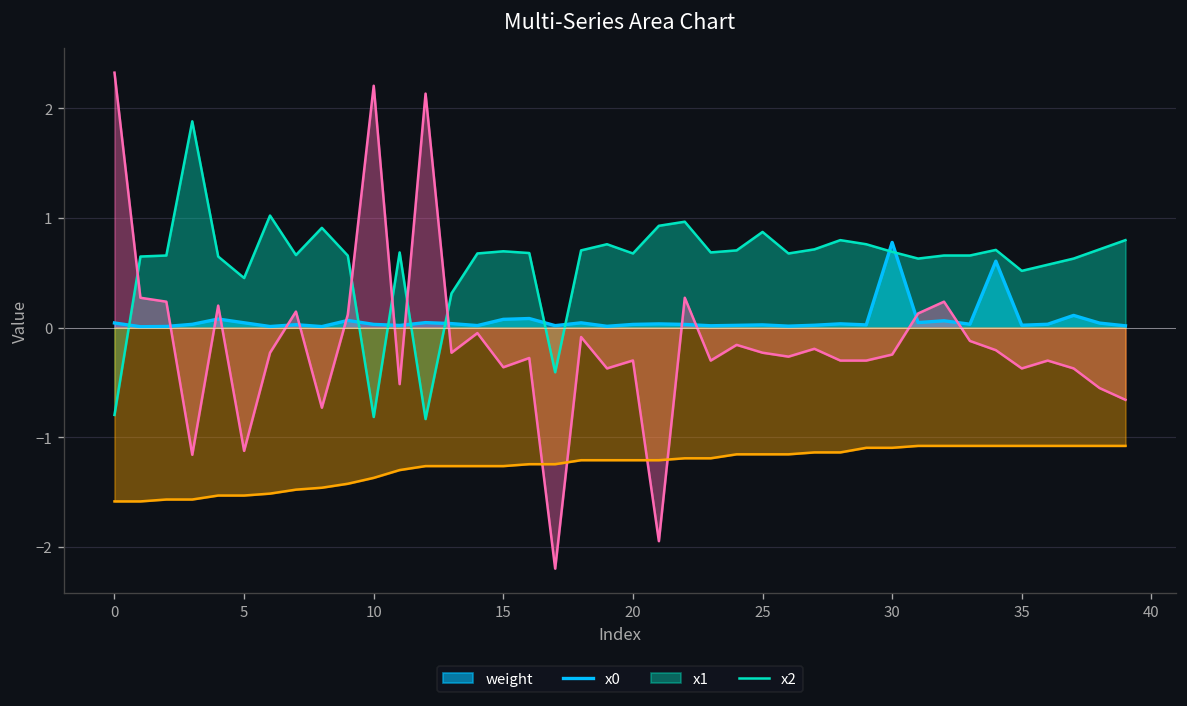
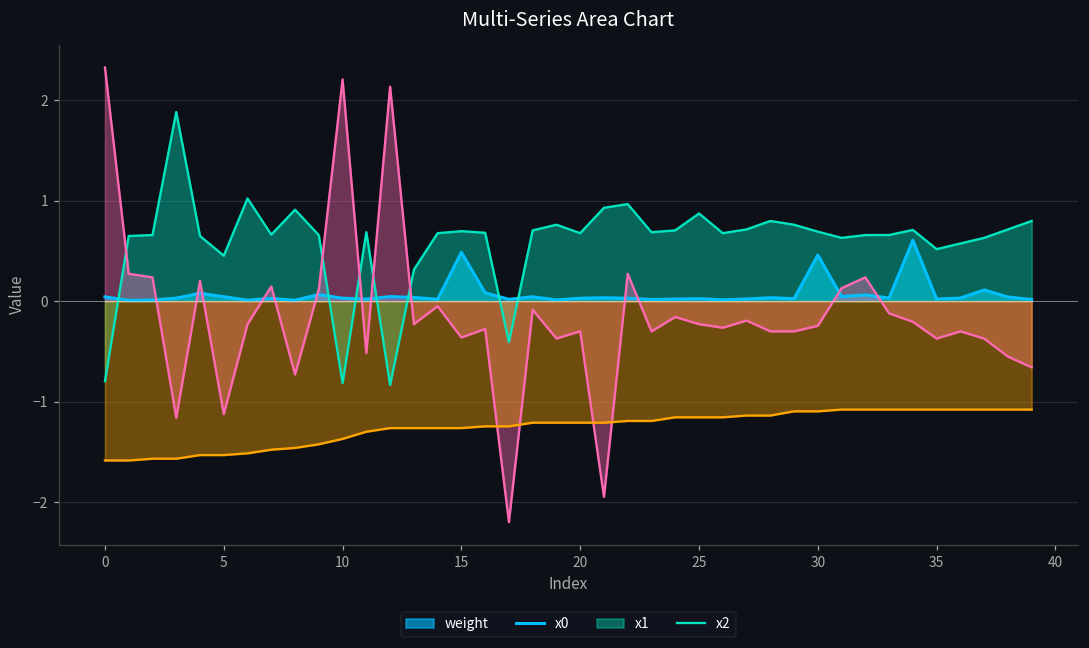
weight, 15: 0.1 -> 0.5
weight, 30: 0.8 -> 0.5
